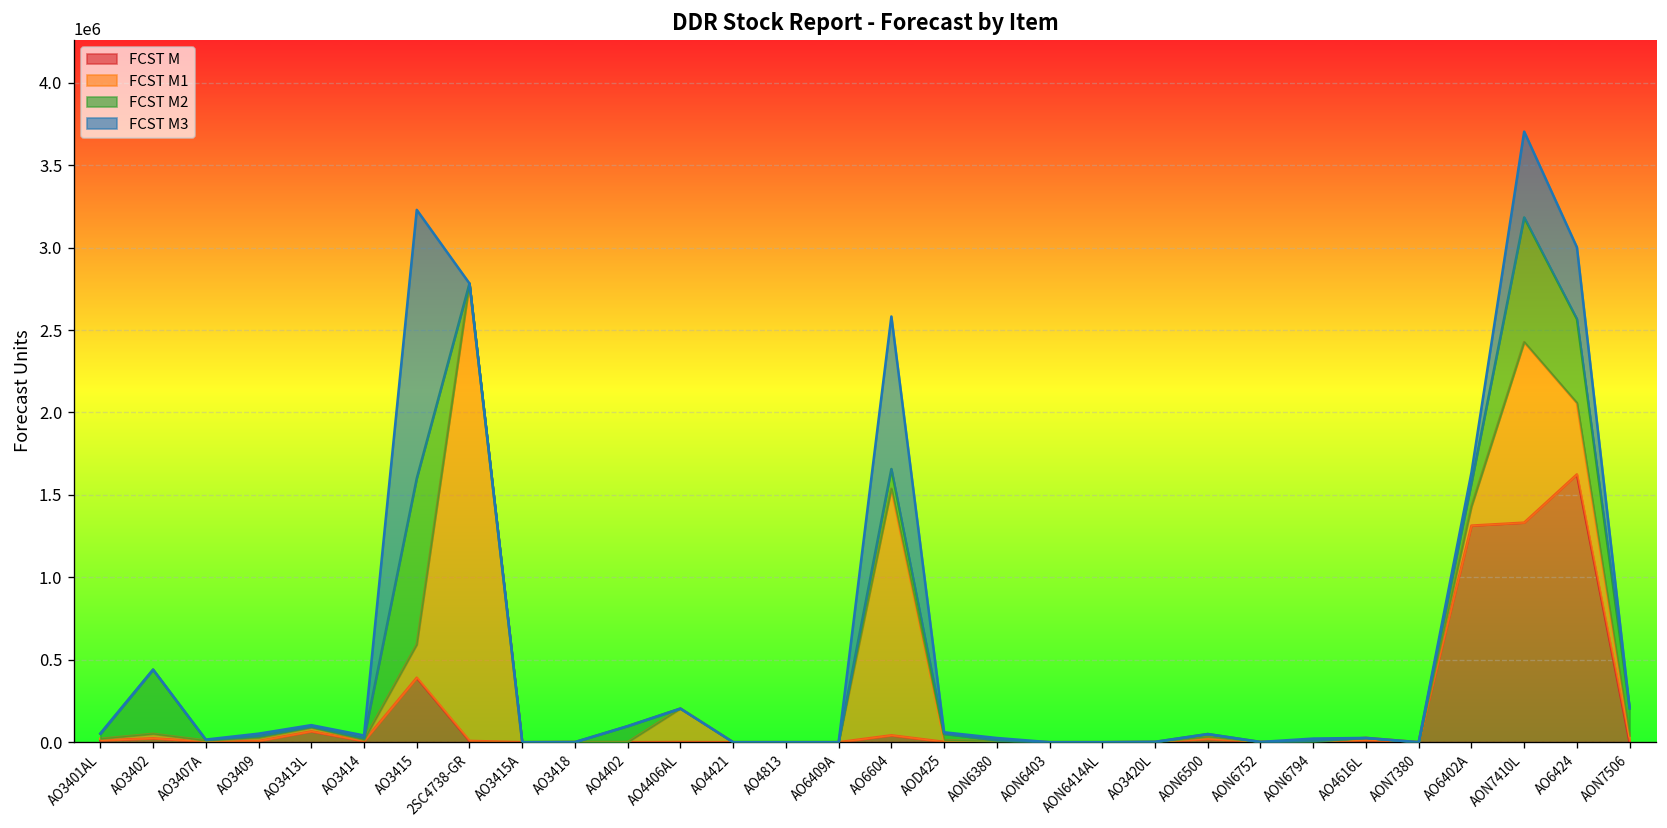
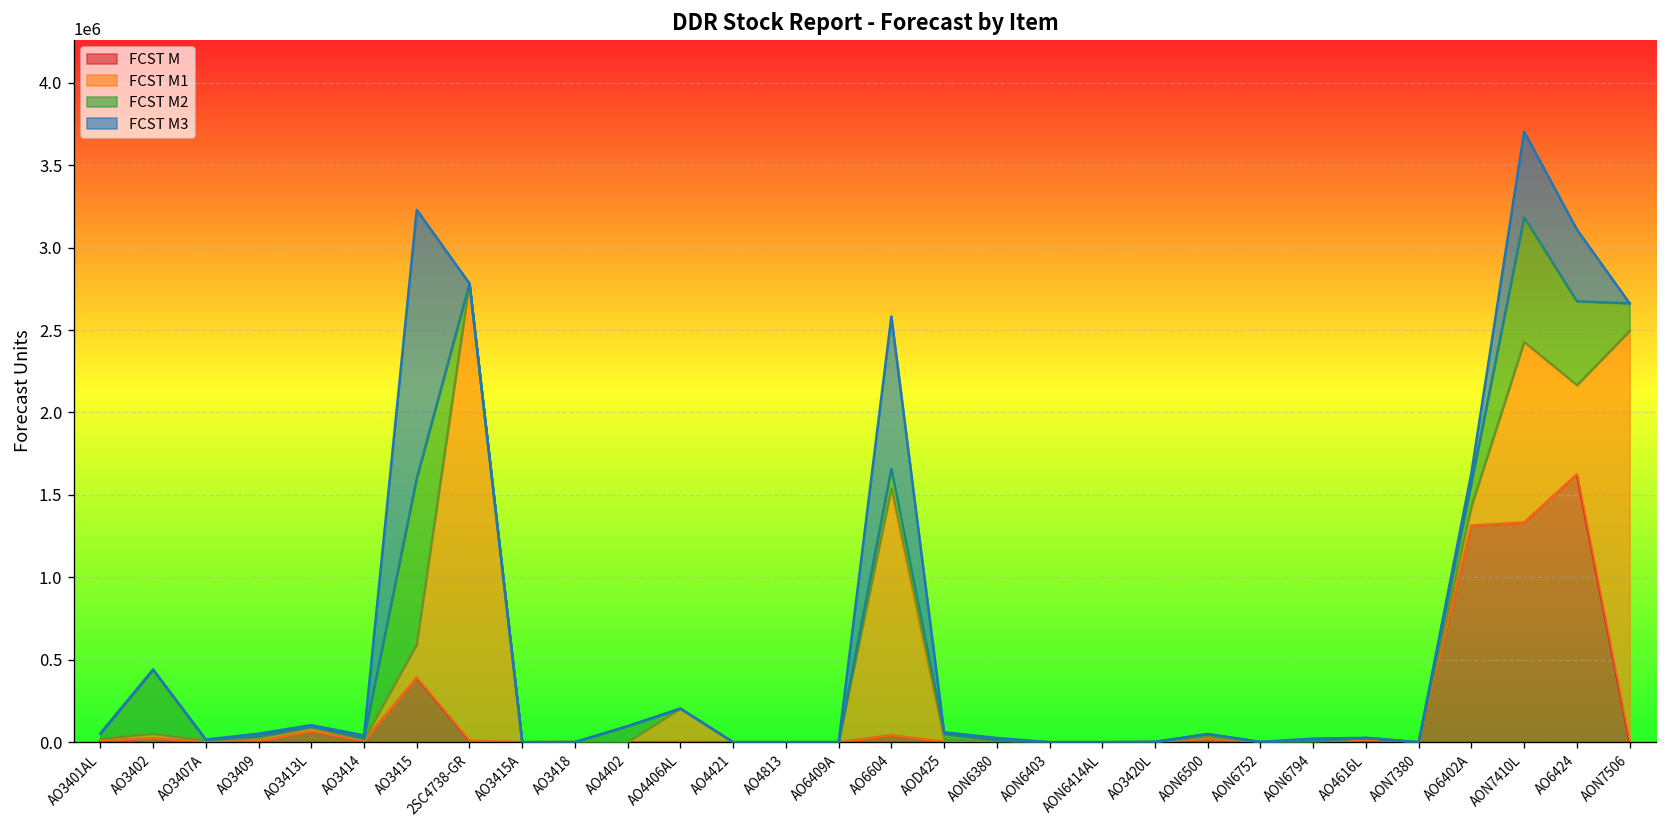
FCST M1, AO6424: 430000 -> 540000
FCST M1, AON7506: 40000 -> 2490000
